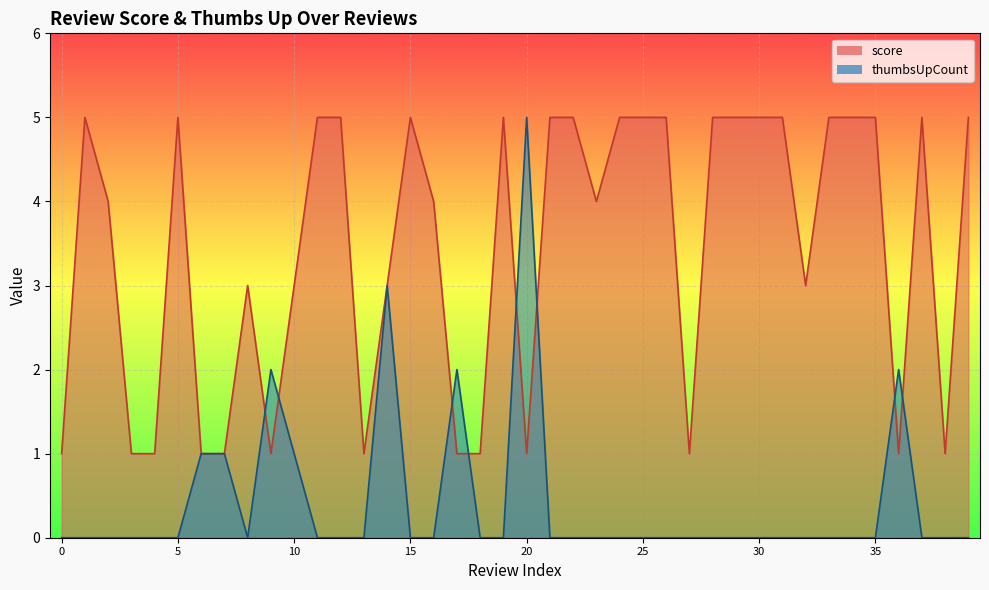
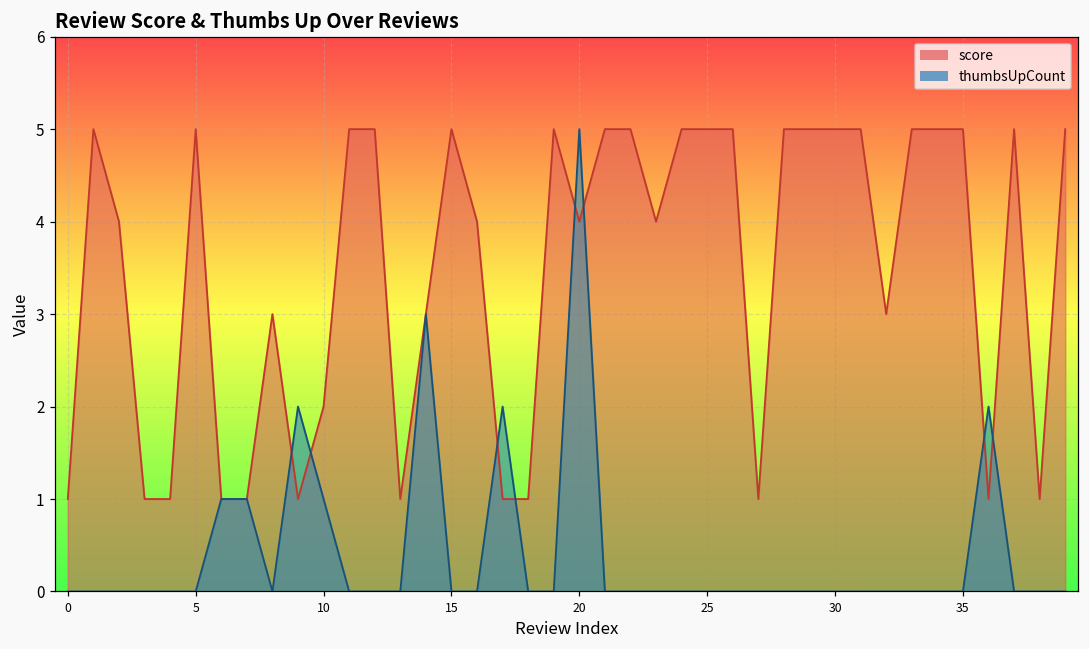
score, 10: 3 -> 2
score, 20: 1 -> 4
